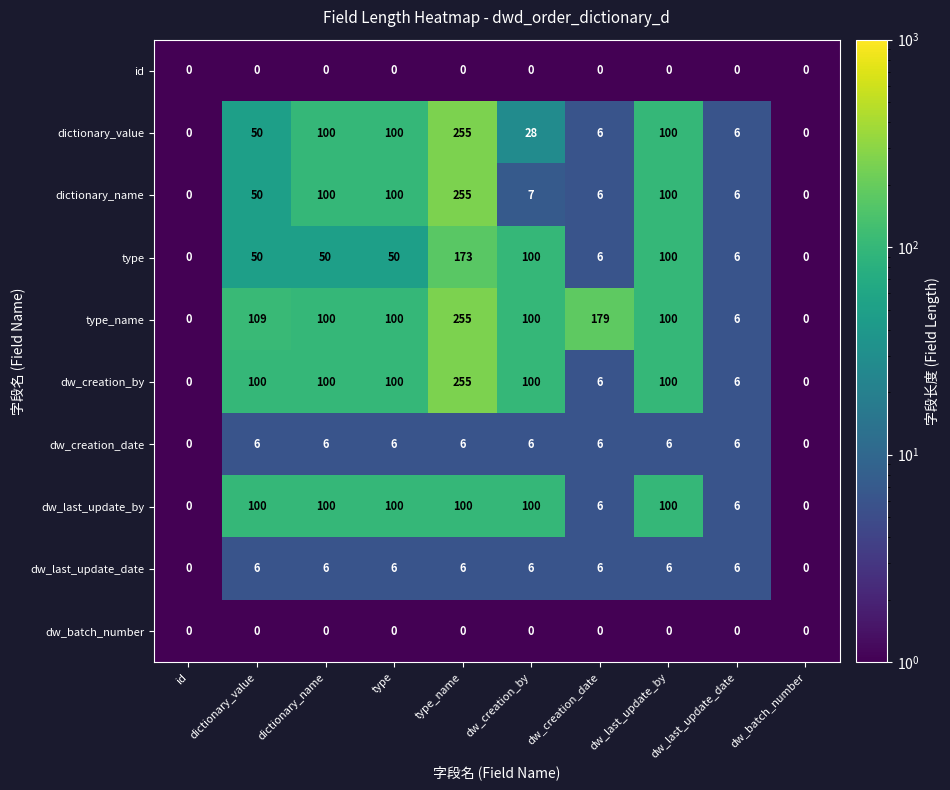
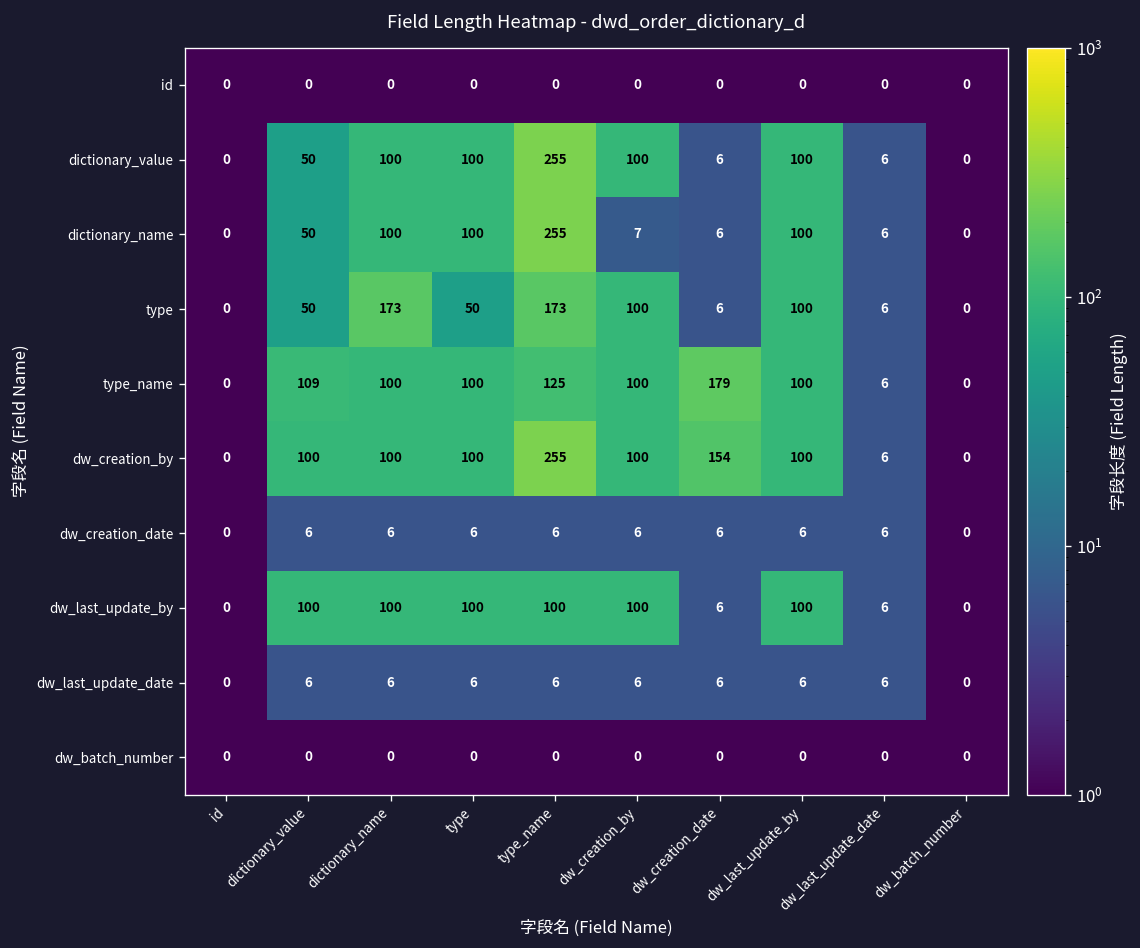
dictionary_value, dw_creation_by: 28 -> 100
type, dictionary_name: 50 -> 173
type_name, type_name: 255 -> 125
dw_creation_by, dw_creation_date: 6 -> 154
